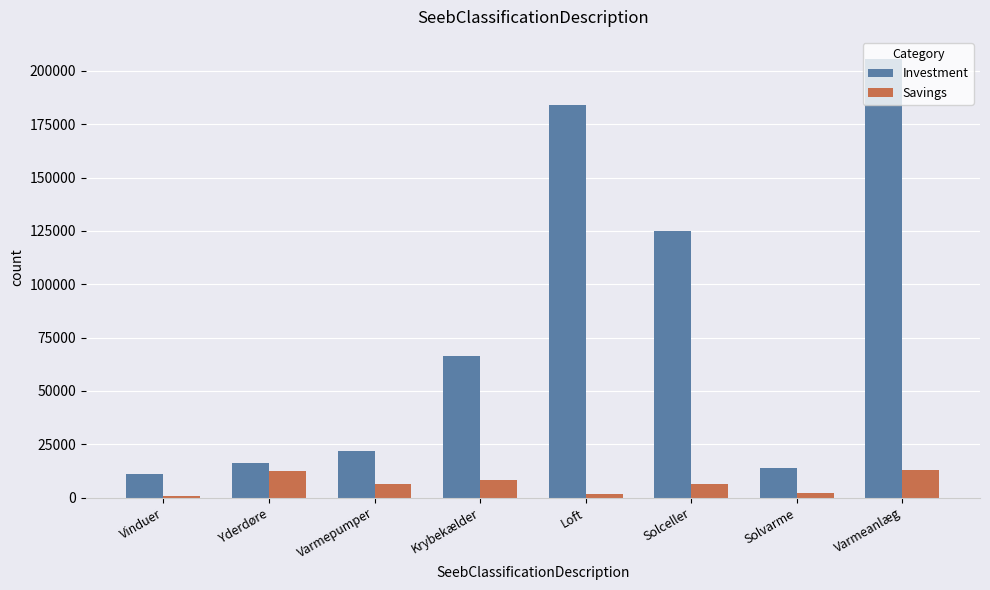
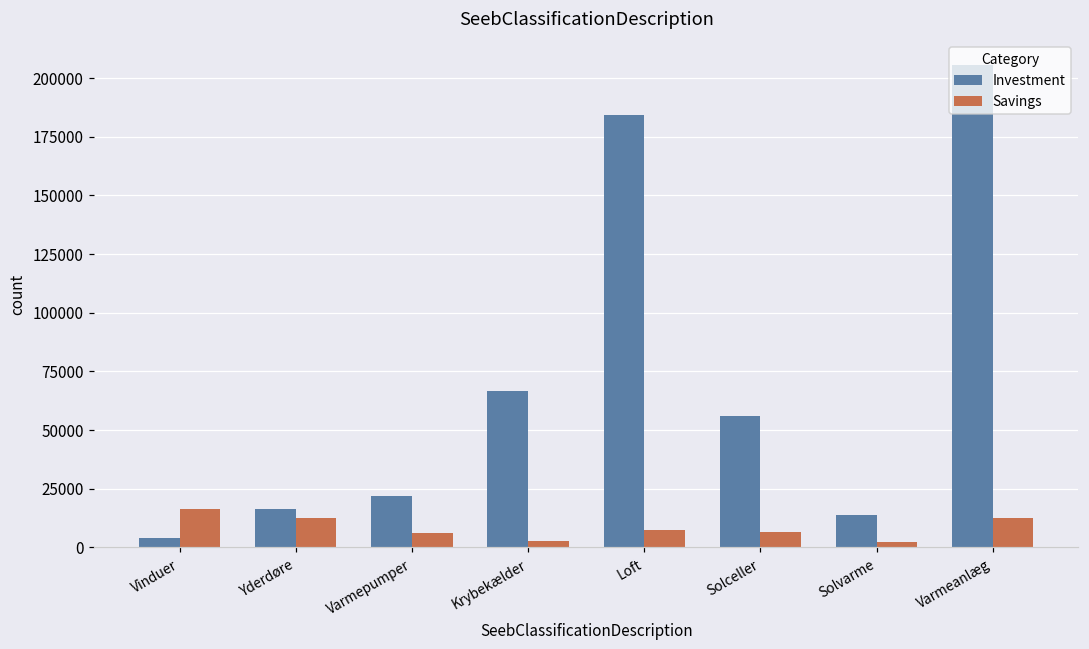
Investment, Vinduer: 11000 -> 4000
Savings, Vinduer: 1000 -> 16000
Savings, Krybekælder: 8000 -> 3000
Savings, Loft: 2000 -> 7000
Investment, Solceller: 125000 -> 56000
